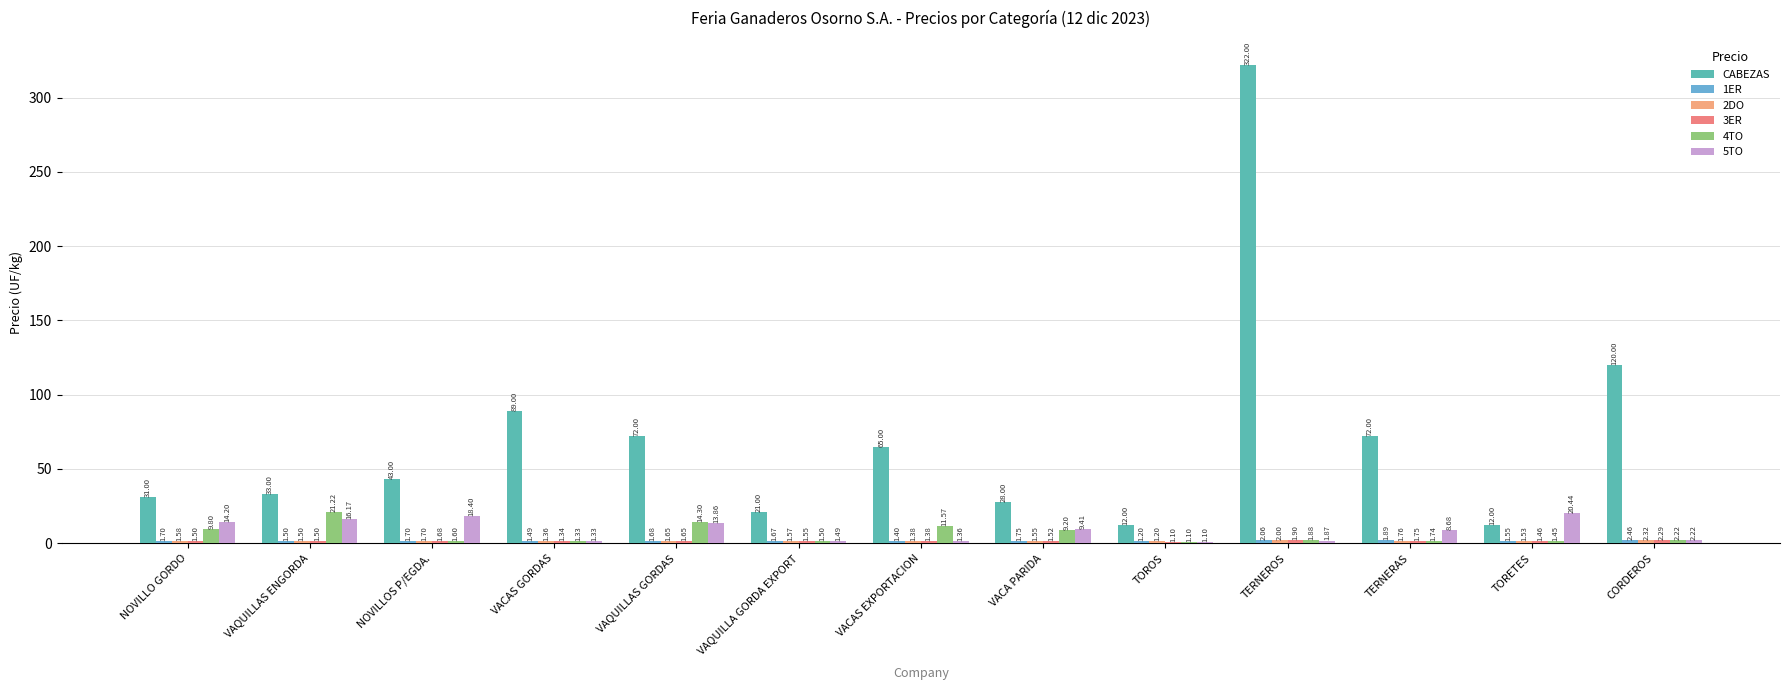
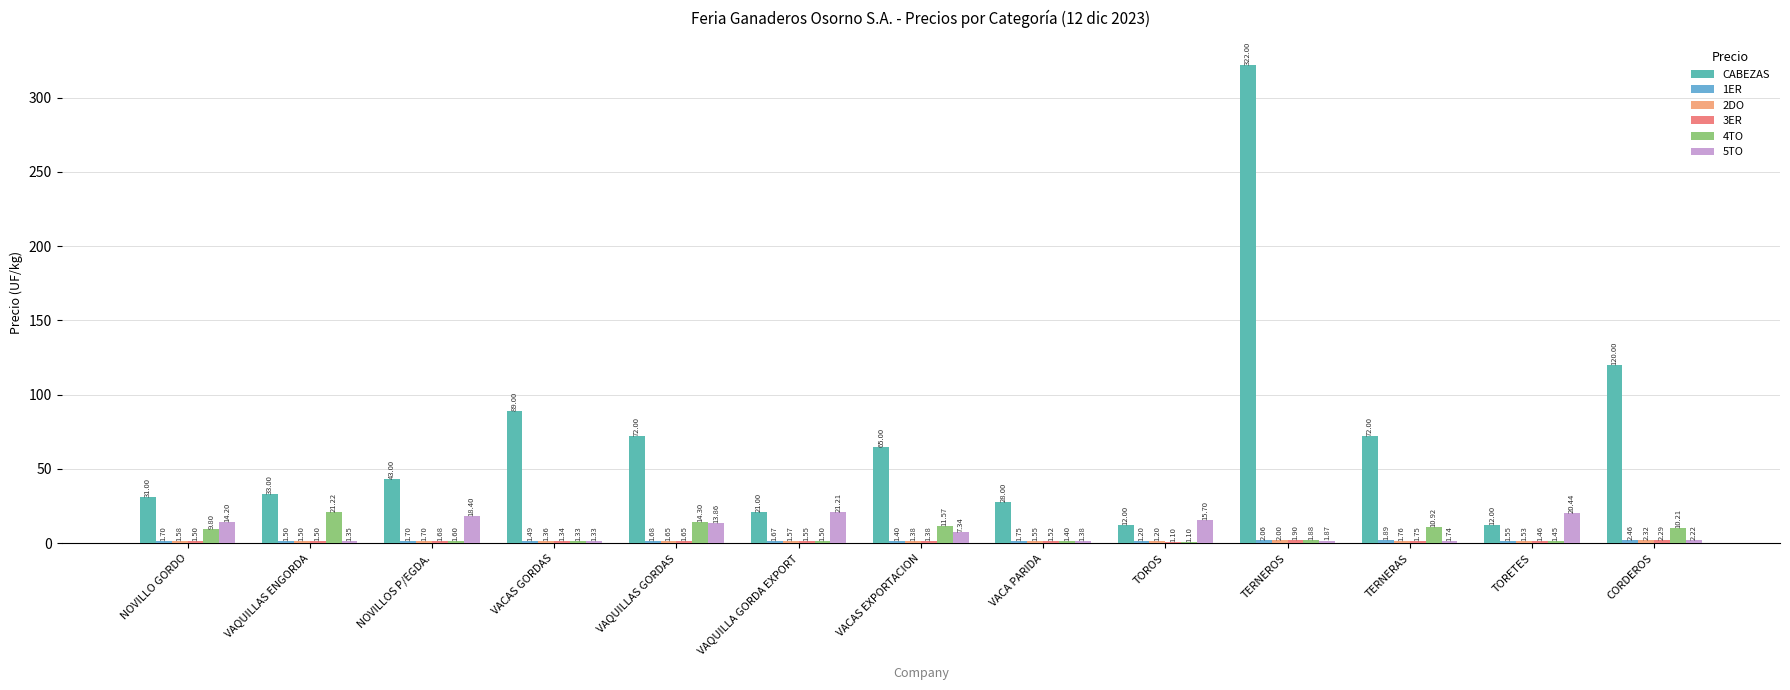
5TO, VAQUILLAS ENGORDA: 16.17 -> 1.35
5TO, VAQUILLA GORDA EXPORT: 1.49 -> 21.21
5TO, VACAS EXPORTACION: 1.36 -> 7.34
4TO, VACA PARIDA: 9.20 -> 1.40
5TO, VACA PARIDA: 9.41 -> 1.38
5TO, TOROS: 1.10 -> 15.70
4TO, TERNERAS: 1.74 -> 10.92
5TO, TERNERAS: 8.68 -> 1.74
4TO, CORDEROS: 2.22 -> 10.21
